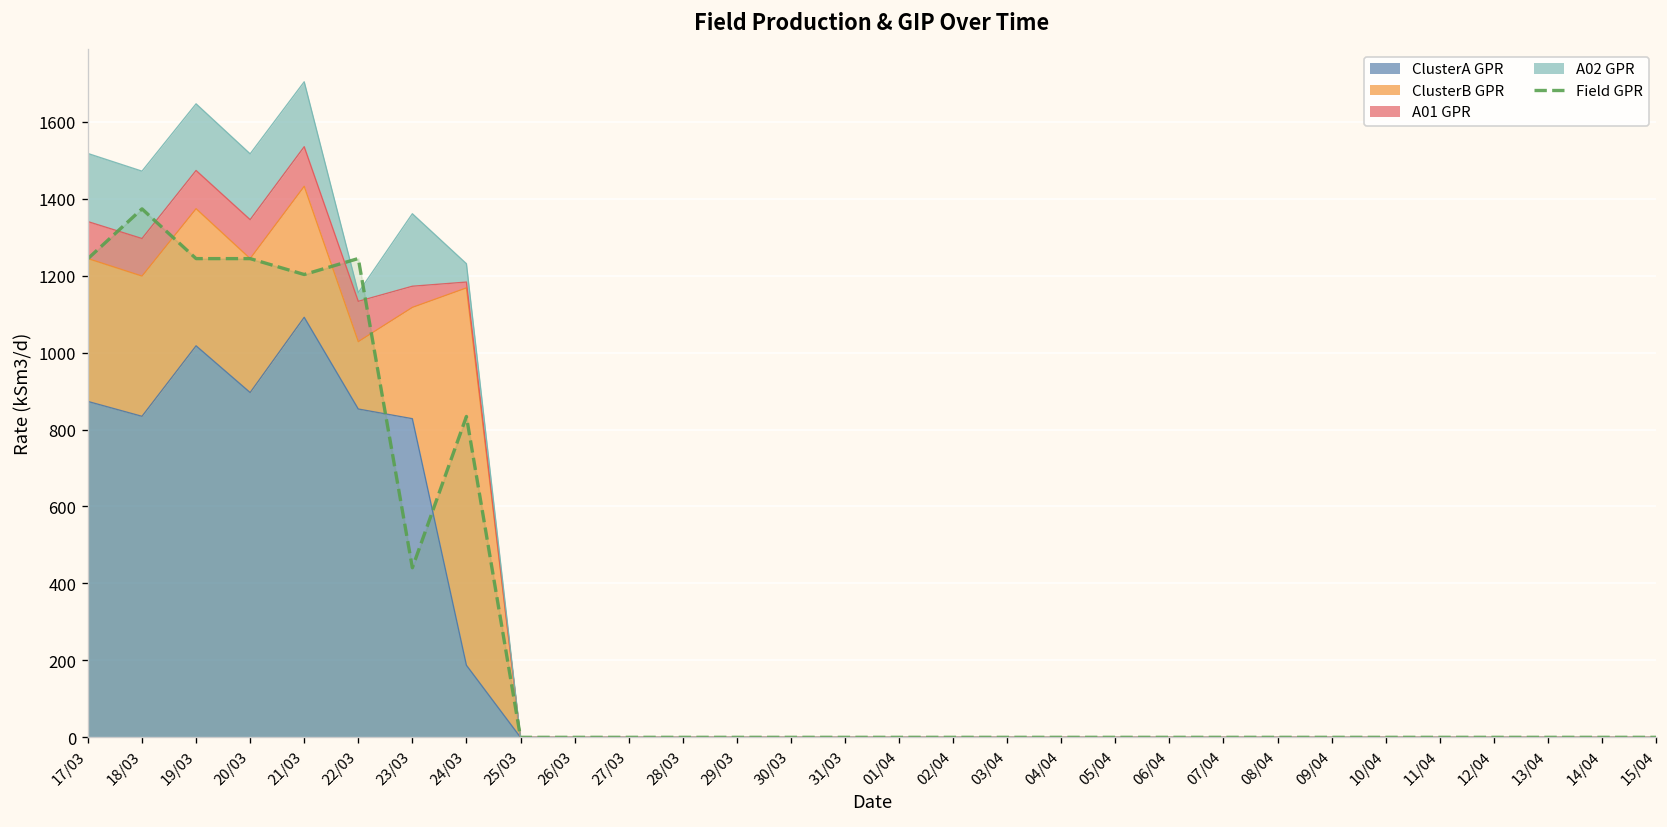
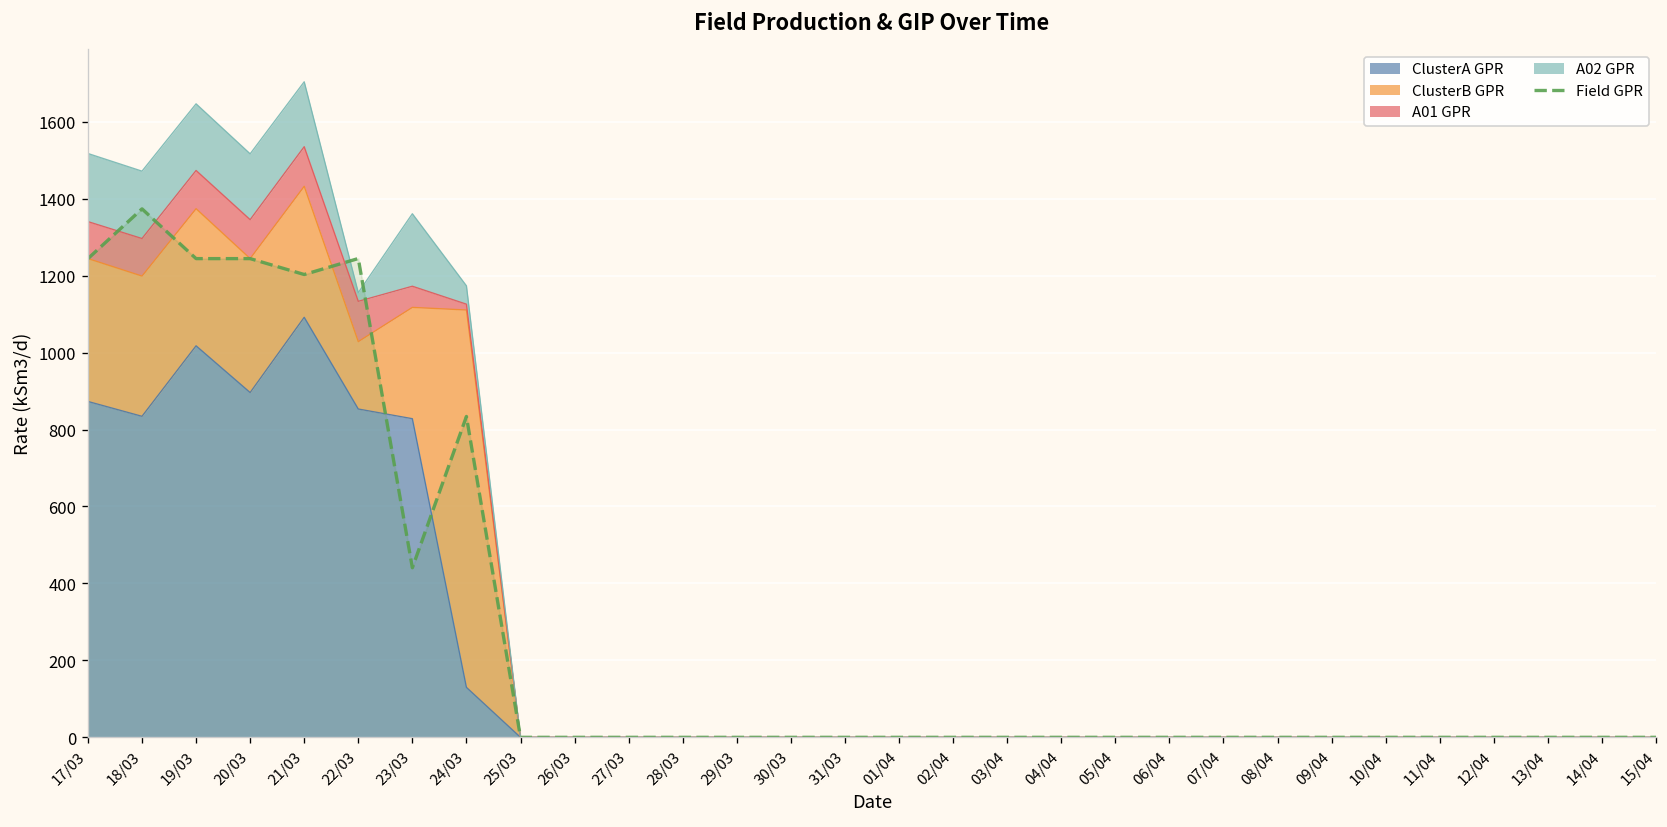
ClusterA GPR, 24/03: 190 -> 130
